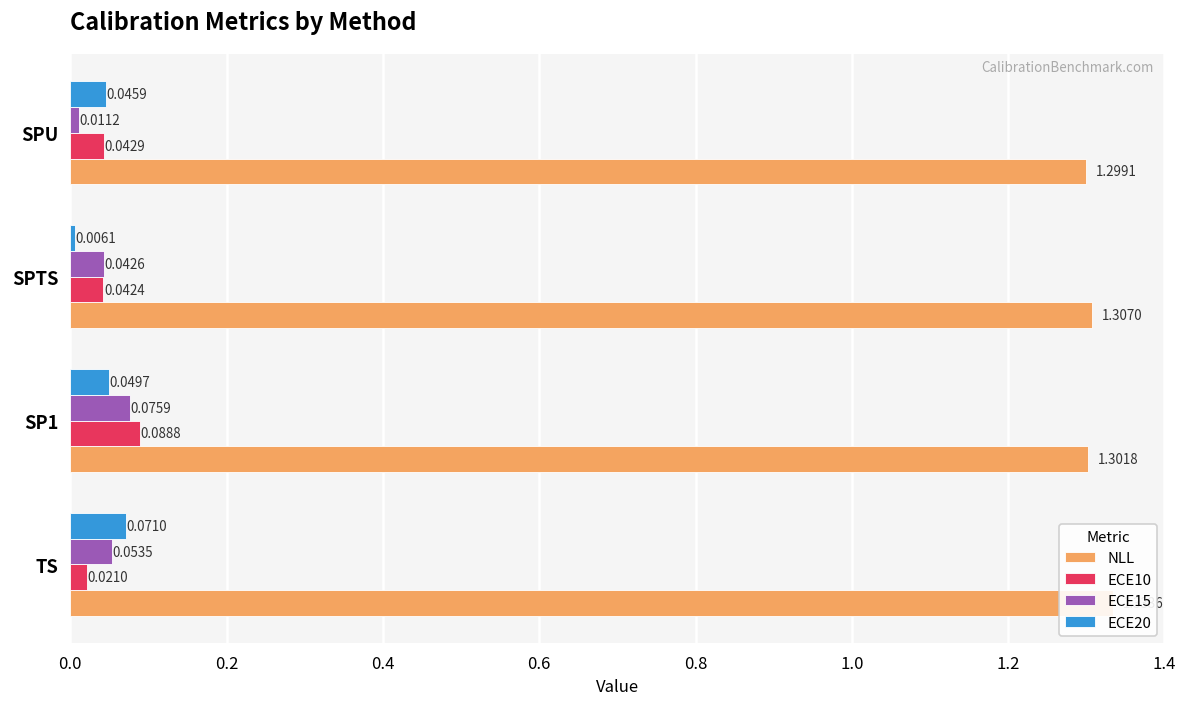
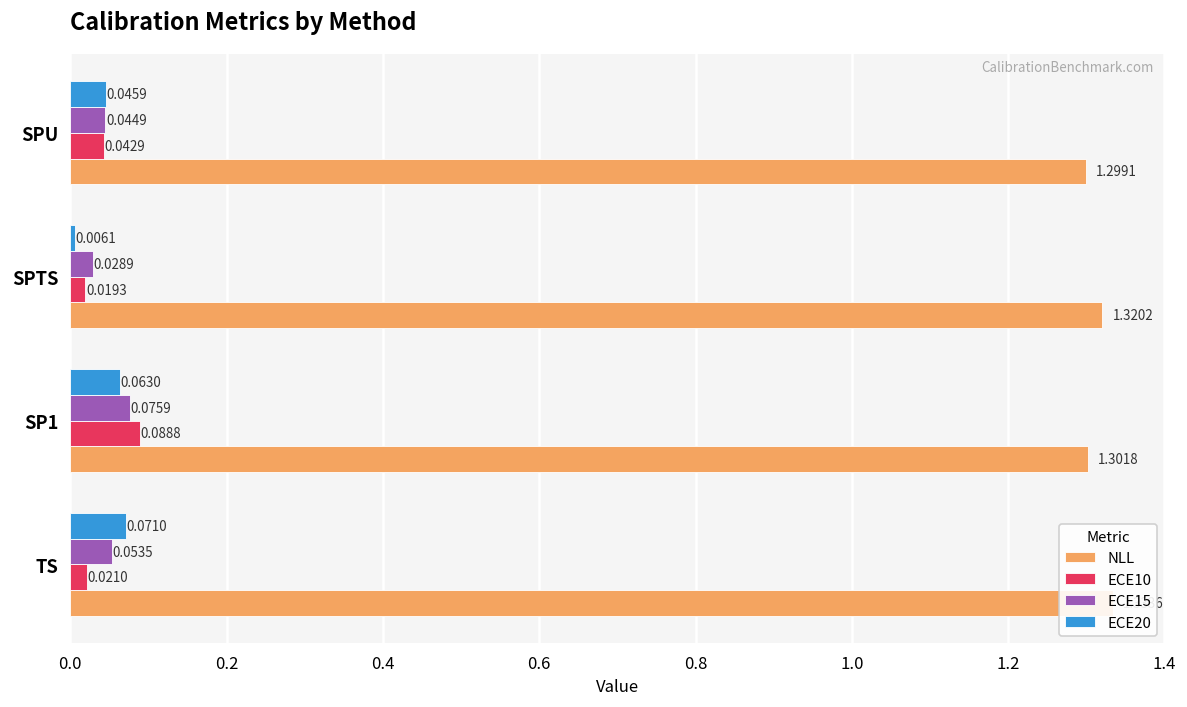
ECE15, SPU: 0.0112 -> 0.0449
ECE15, SPTS: 0.0426 -> 0.0289
ECE10, SPTS: 0.0424 -> 0.0193
NLL, SPTS: 1.3070 -> 1.3202
ECE20, SP1: 0.0497 -> 0.0630
